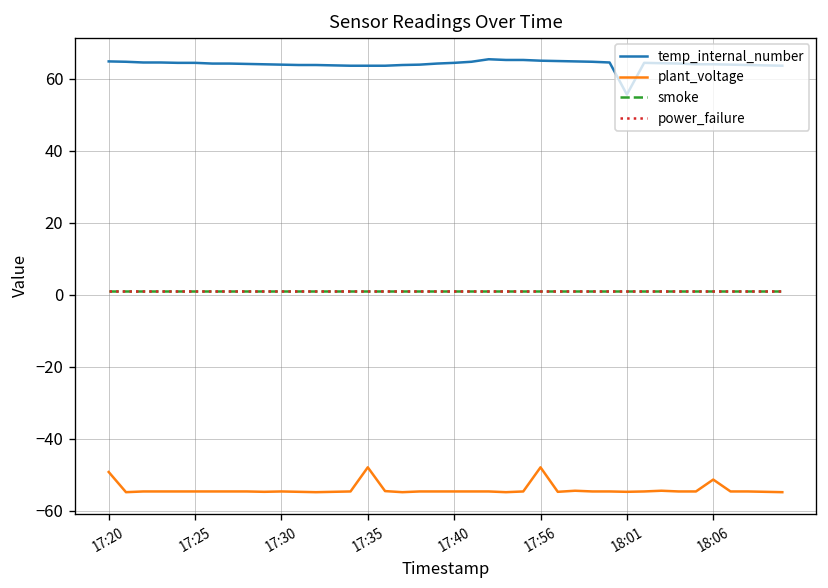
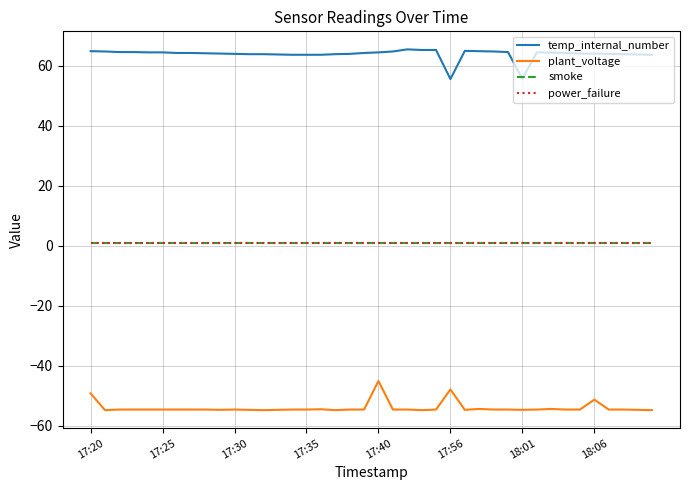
plant_voltage, 17:35: -48 -> -55
plant_voltage, 17:40: -55 -> -45
temp_internal_number, 17:56: 65 -> 56
